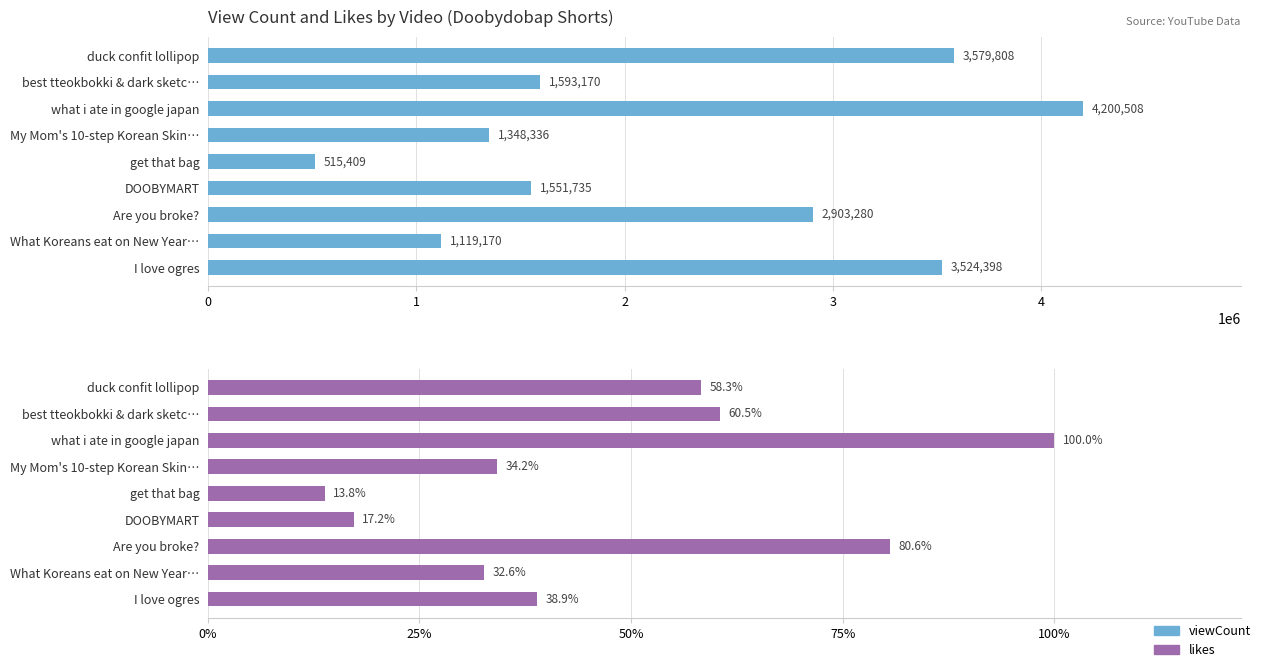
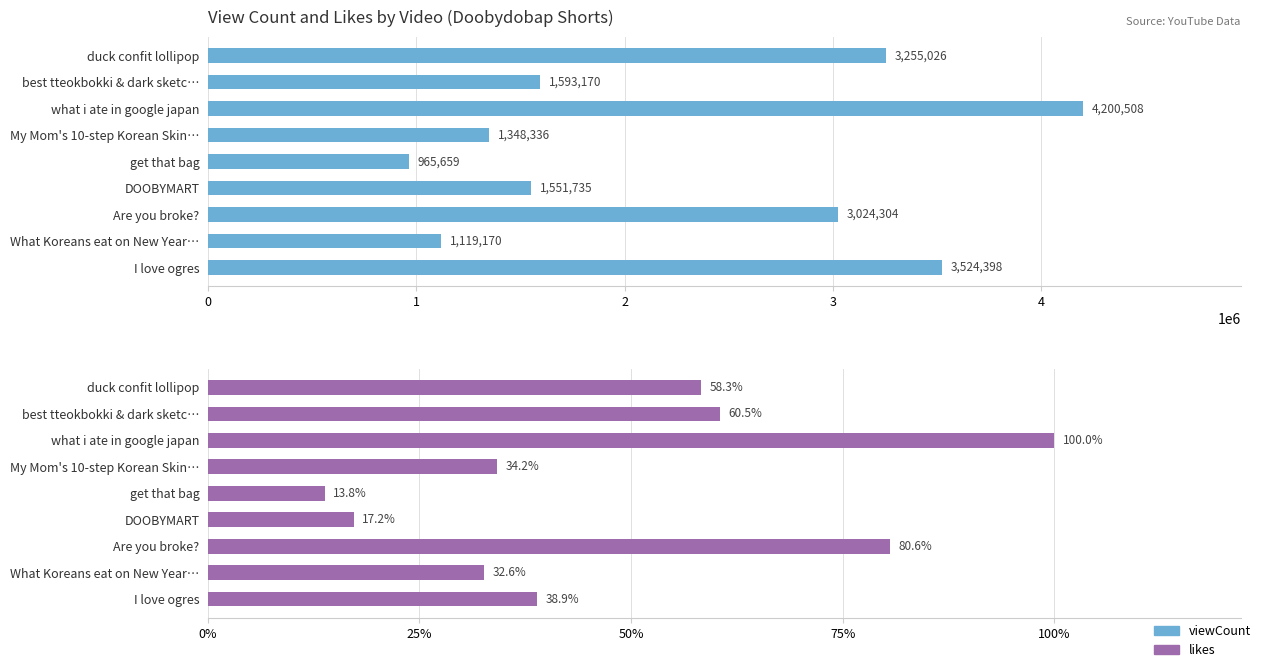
View Count and Likes by Video (Doobydobap Shorts), duck confit lollipop: 3,579,808 -> 3,255,026
View Count and Likes by Video (Doobydobap Shorts), get that bag: 515,409 -> 965,659
View Count and Likes by Video (Doobydobap Shorts), Are you broke?: 2,903,280 -> 3,024,304
